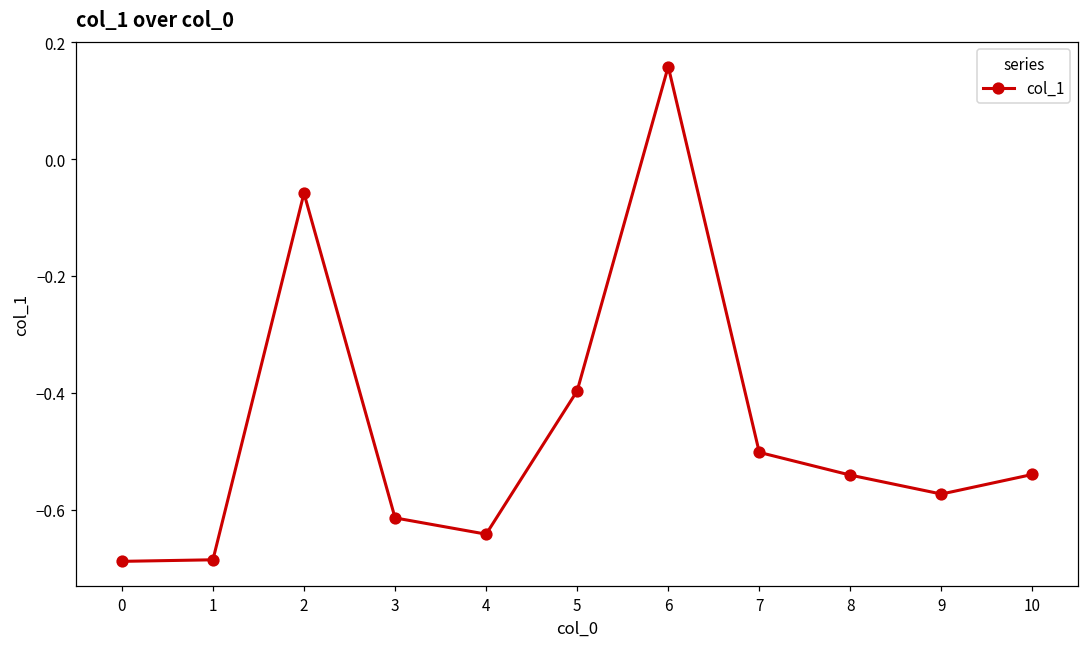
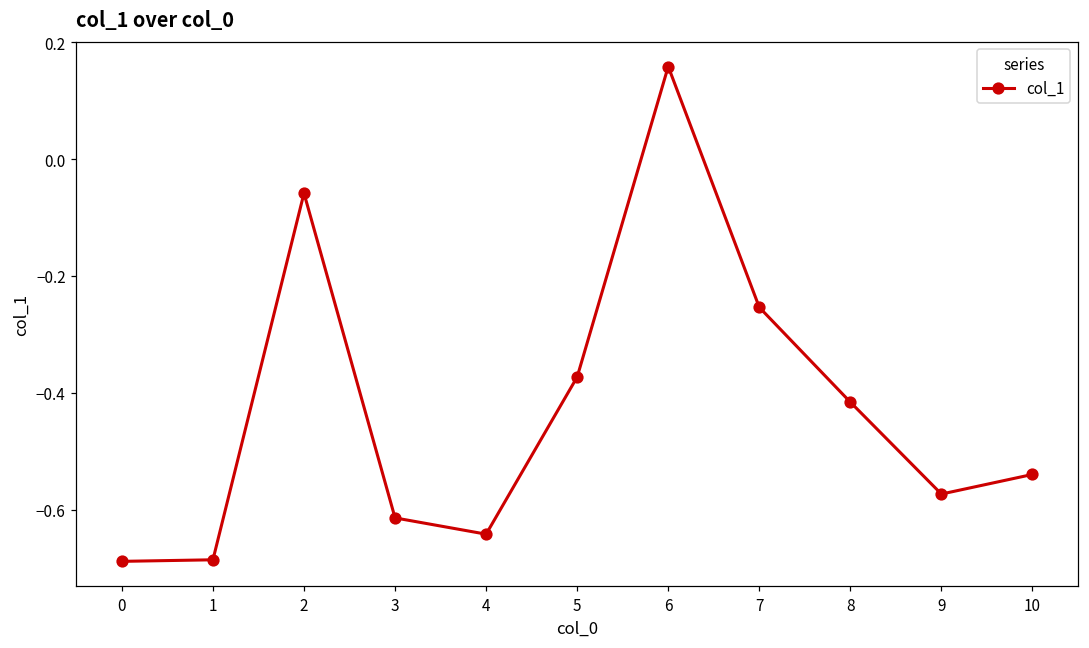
5: -0.40 -> -0.37
7: -0.50 -> -0.25
8: -0.54 -> -0.42
